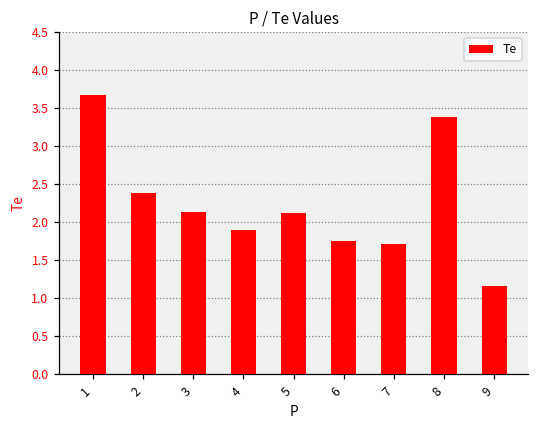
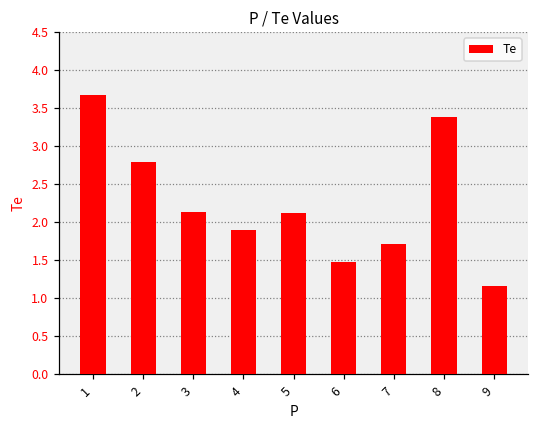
2: 2.4 -> 2.8
6: 1.8 -> 1.5
